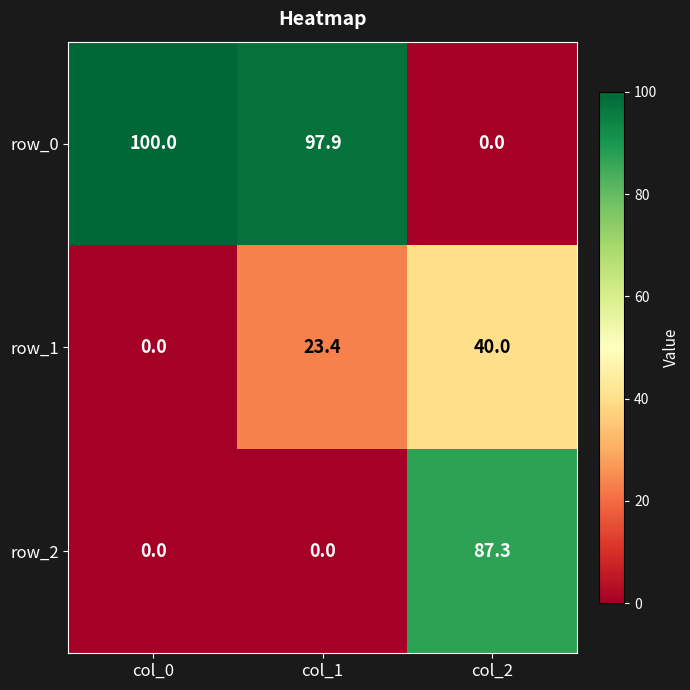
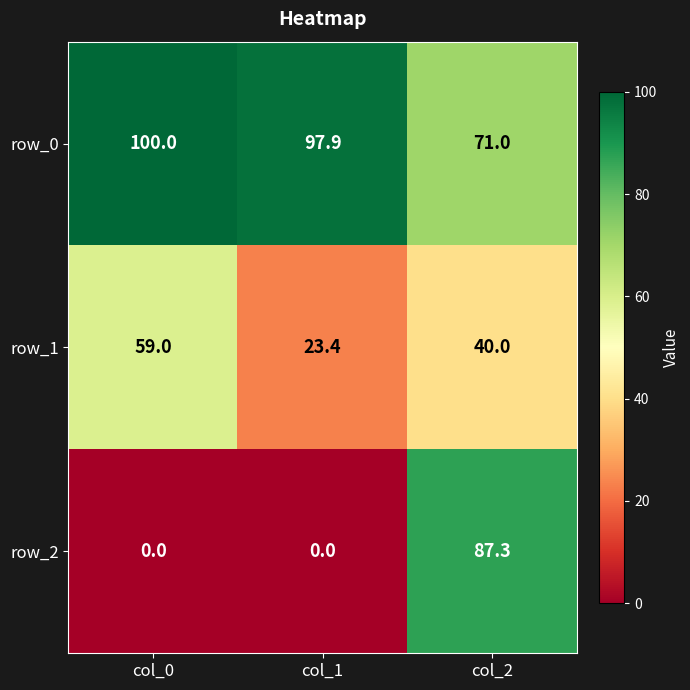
row_0, col_2: 0.0 -> 71.0
row_1, col_0: 0.0 -> 59.0
